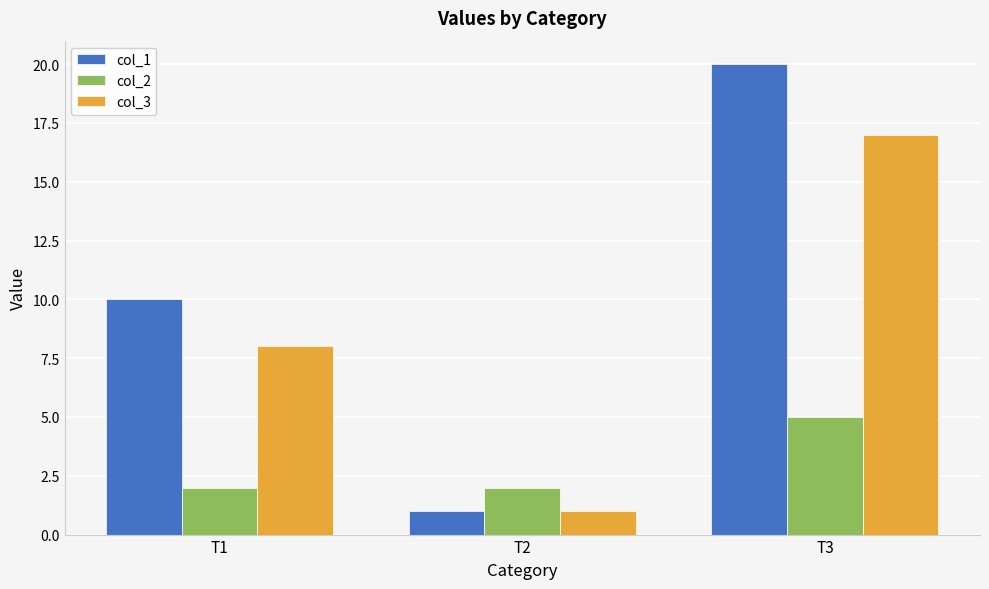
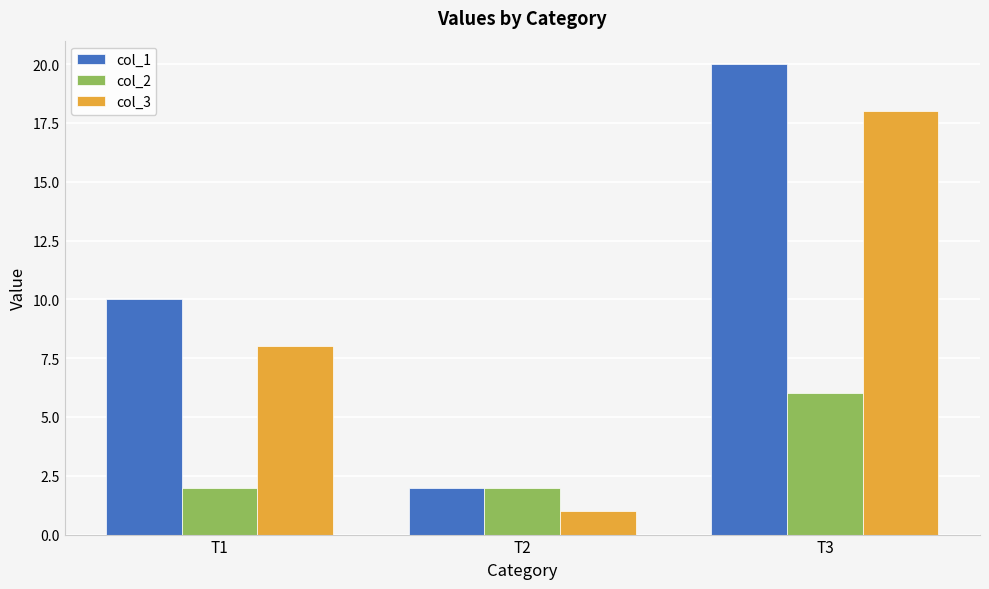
col_1, T2: 1 -> 2
col_2, T3: 5 -> 6
col_3, T3: 17 -> 18
